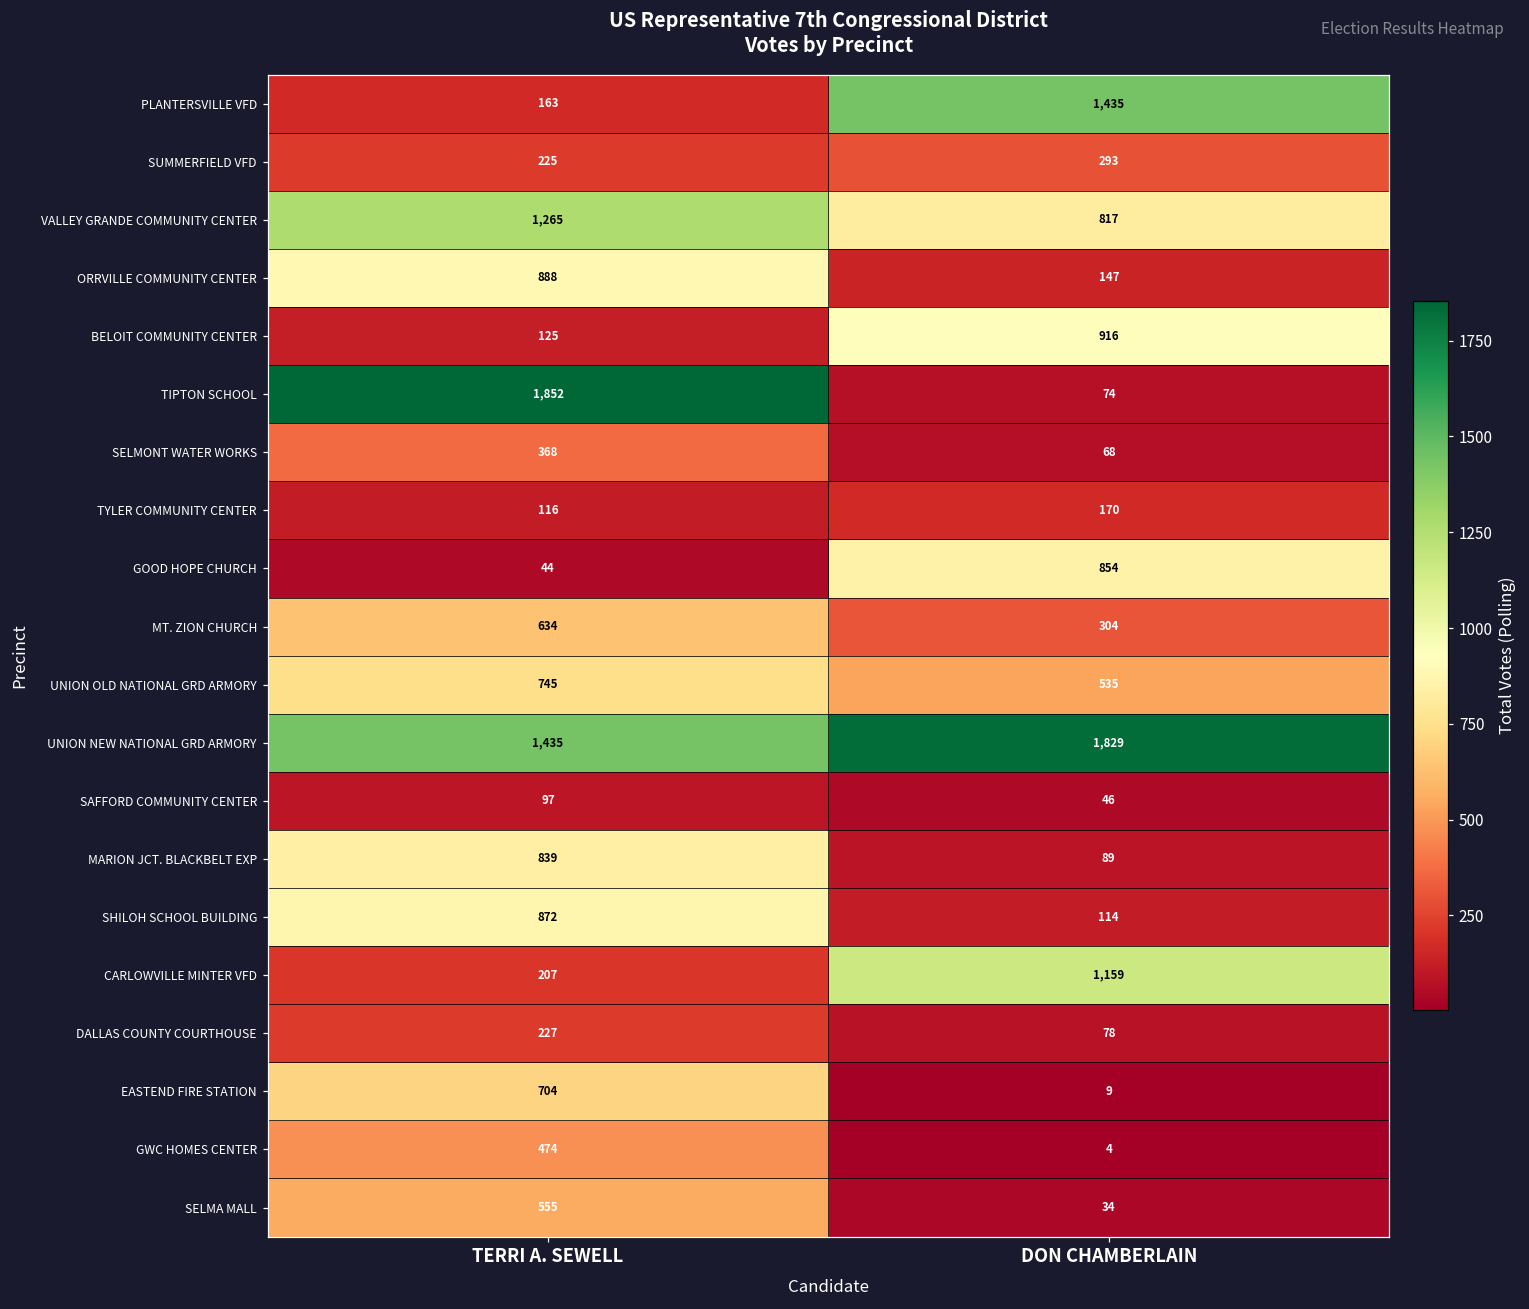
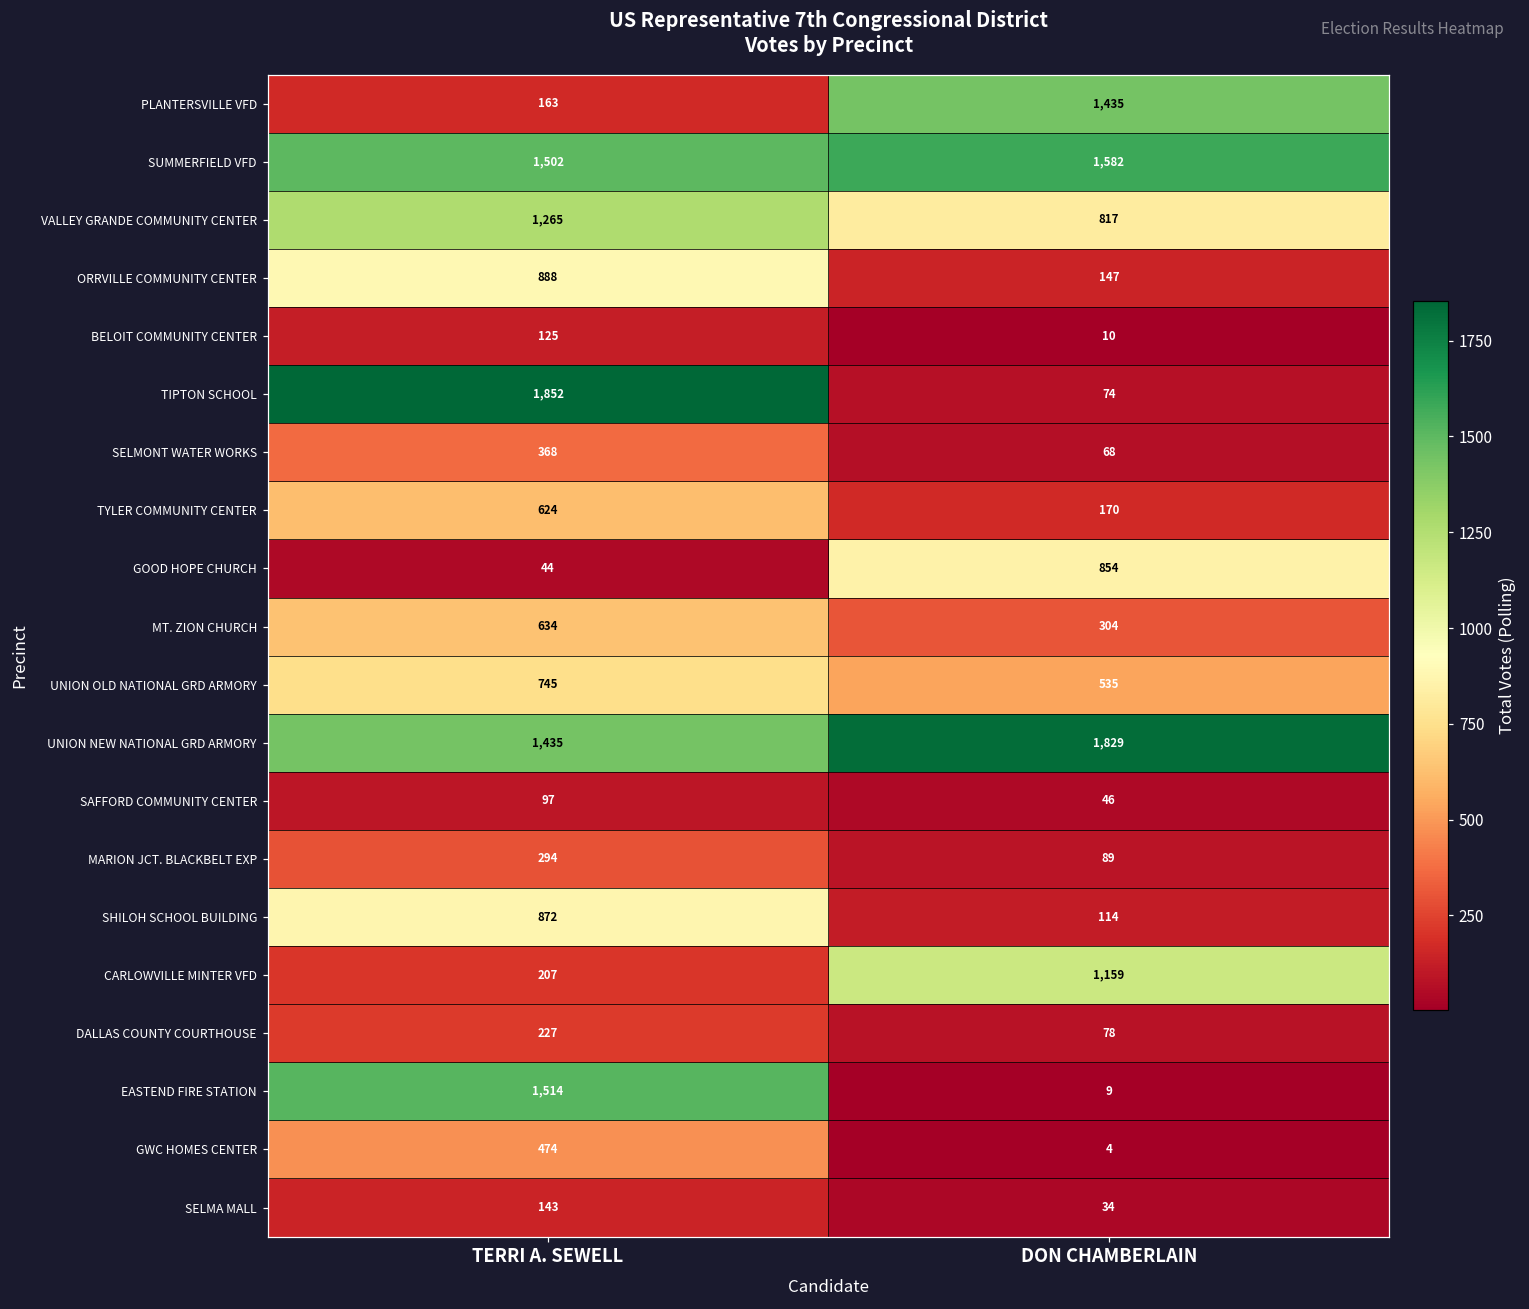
SUMMERFIELD VFD, TERRI A. SEWELL: 225 -> 1,502
SUMMERFIELD VFD, DON CHAMBERLAIN: 293 -> 1,582
BELOIT COMMUNITY CENTER, DON CHAMBERLAIN: 916 -> 10
TYLER COMMUNITY CENTER, TERRI A. SEWELL: 116 -> 624
MARION JCT. BLACKBELT EXP, TERRI A. SEWELL: 839 -> 294
EASTEND FIRE STATION, TERRI A. SEWELL: 704 -> 1,514
SELMA MALL, TERRI A. SEWELL: 555 -> 143
